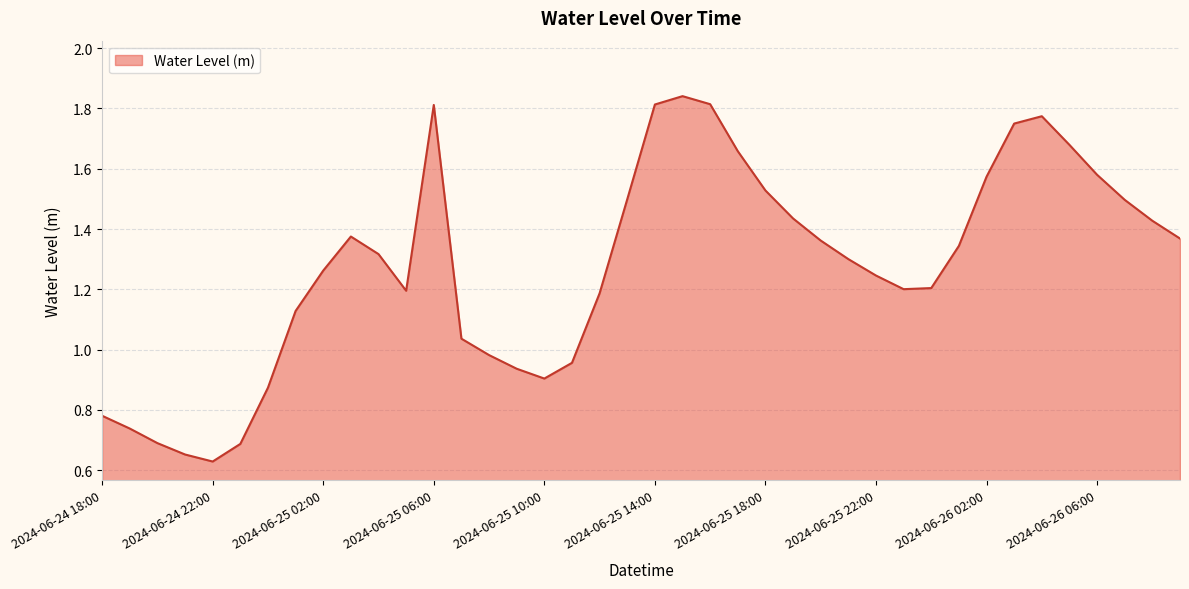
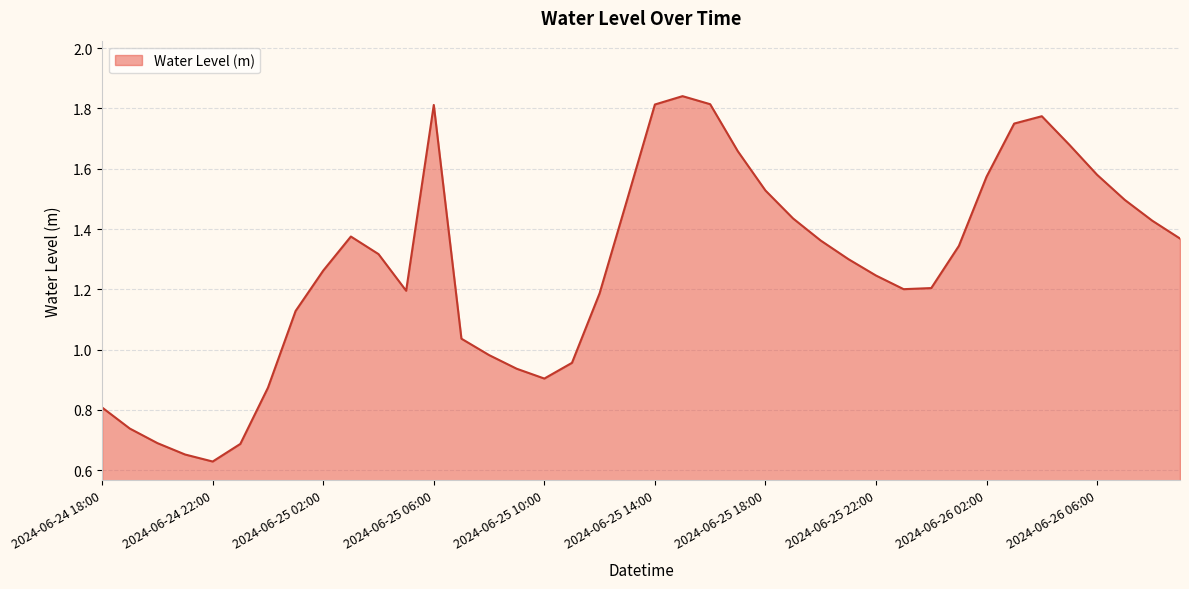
2024-06-24 18:00: 0.78 -> 0.81
